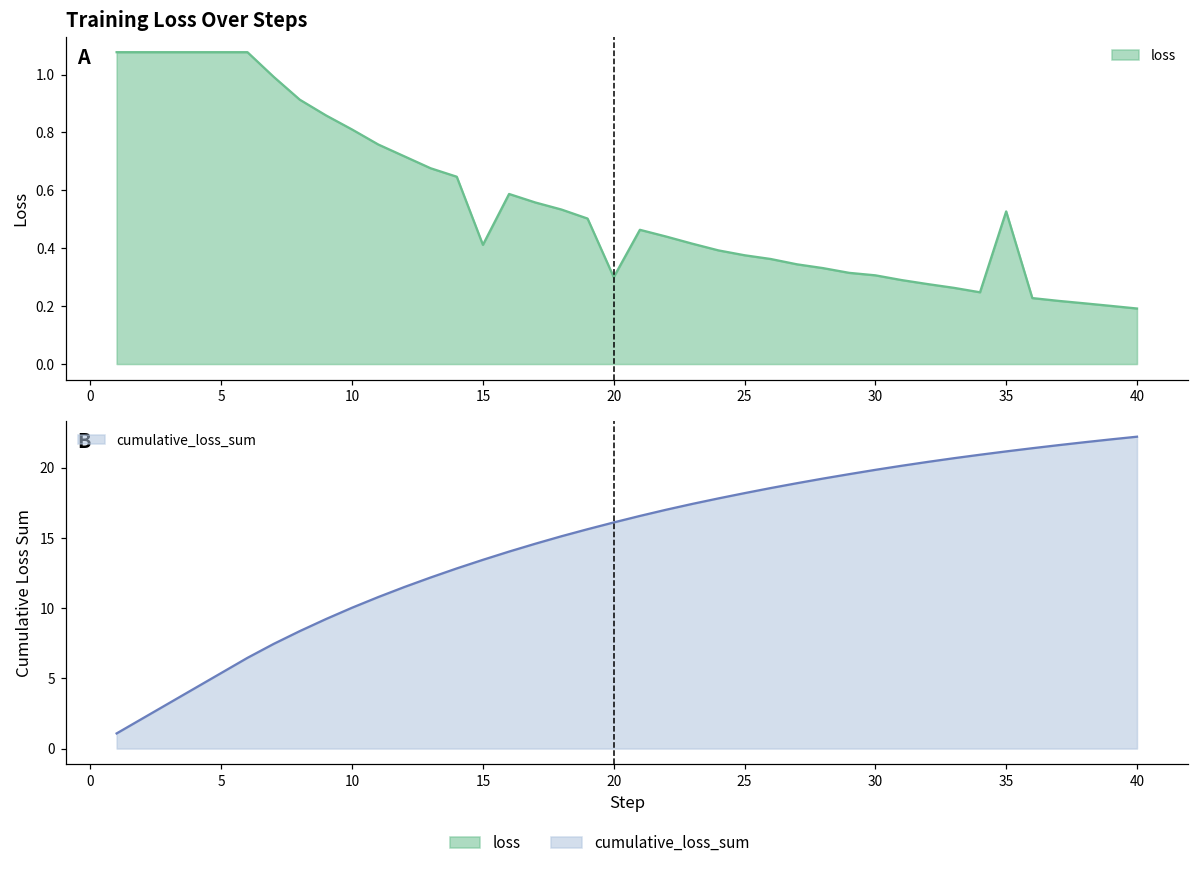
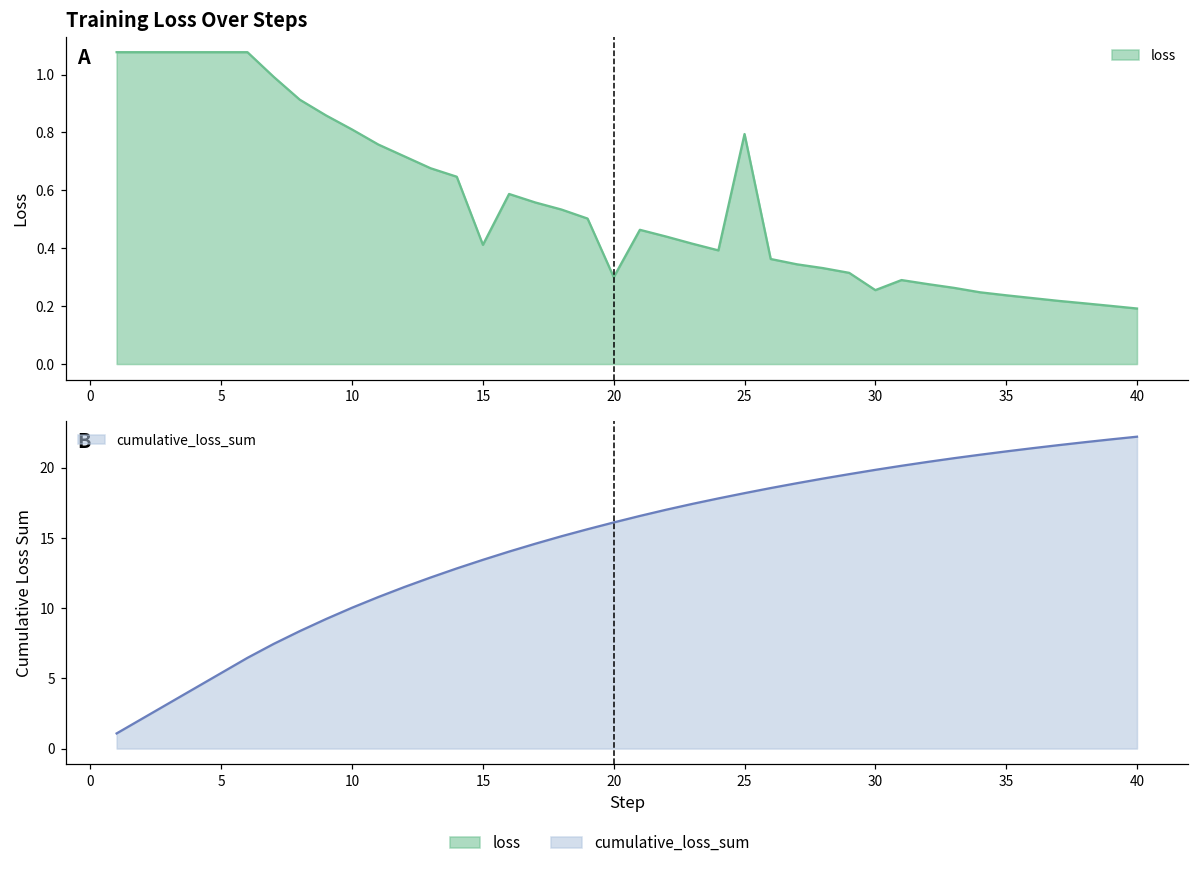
Training Loss Over Steps, 25: 0.38 -> 0.79
Training Loss Over Steps, 30: 0.31 -> 0.26
Training Loss Over Steps, 35: 0.53 -> 0.24
